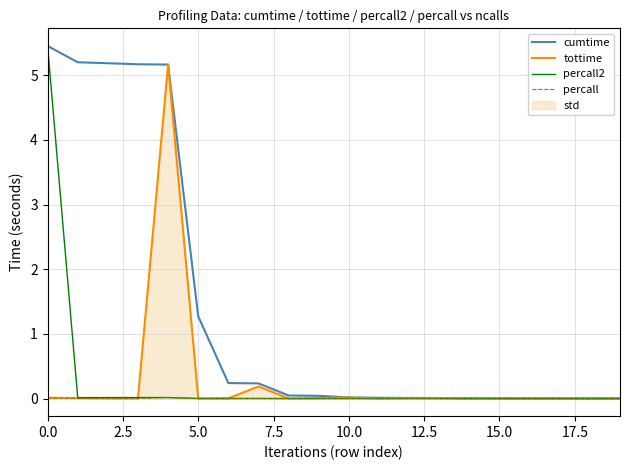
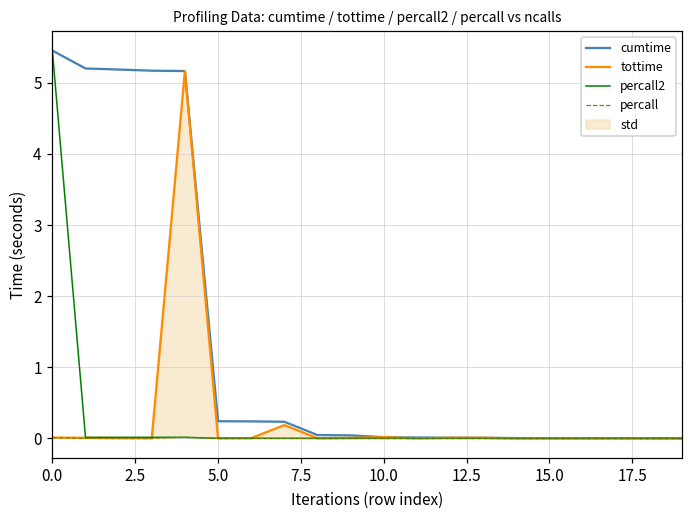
cumtime, 5.0: 1.3 -> 0.2
